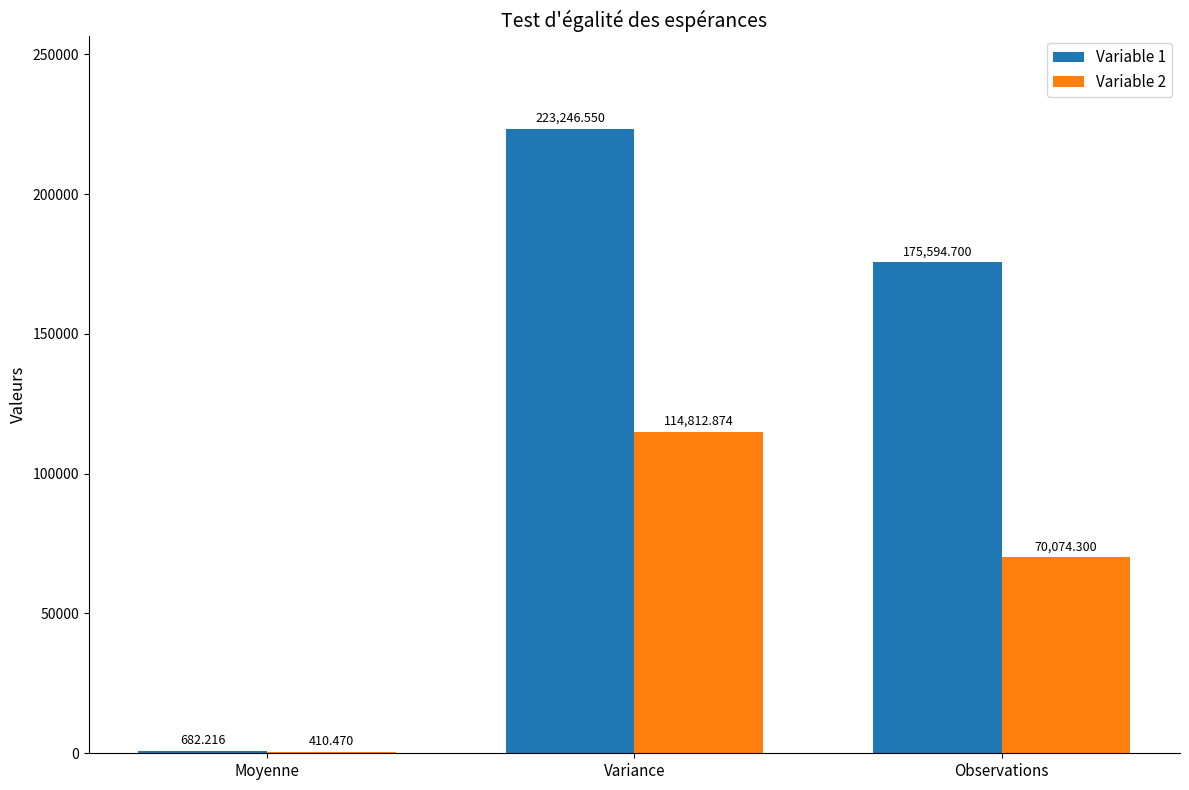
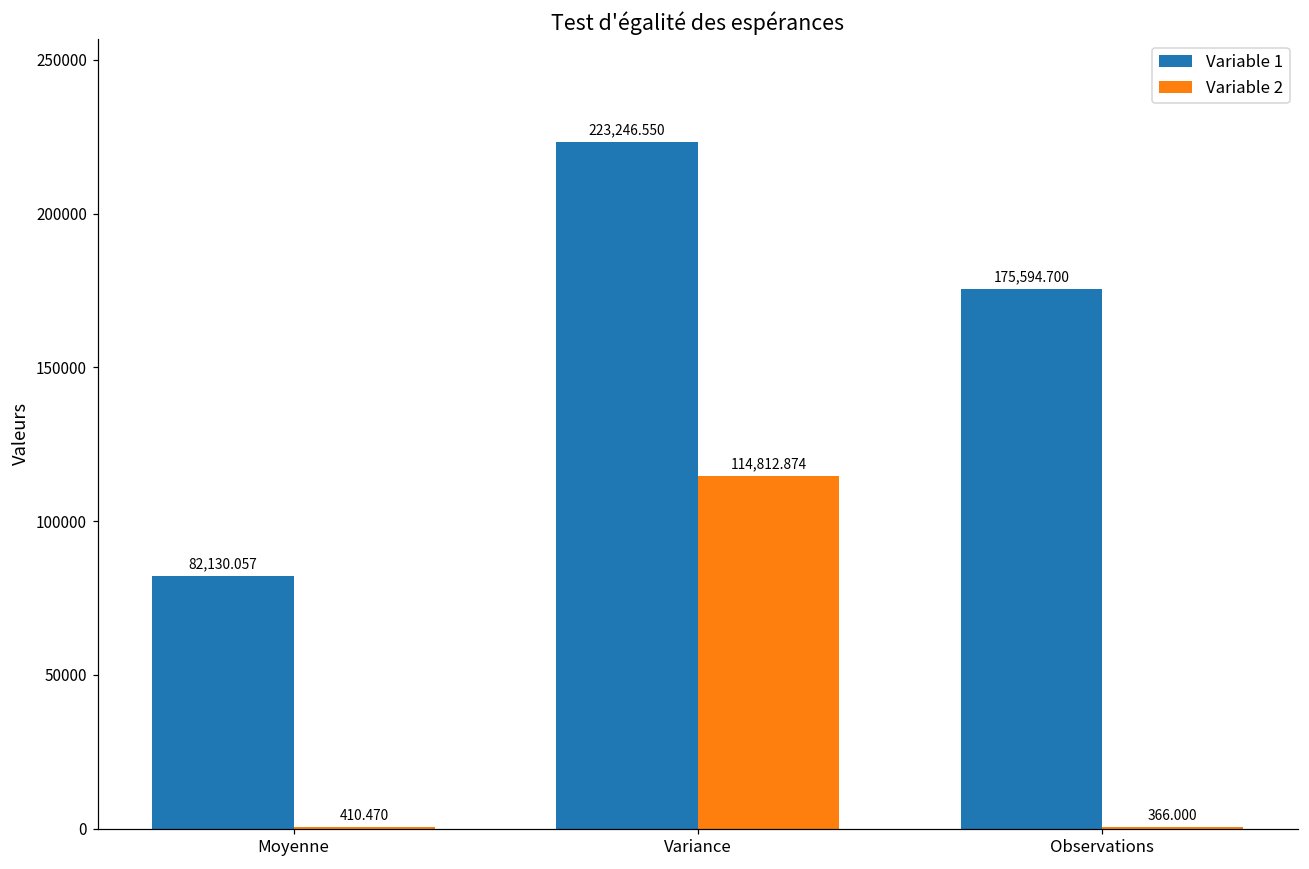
Variable 1, Moyenne: 682.216 -> 82,130.057
Variable 2, Observations: 70,074.300 -> 366.000
